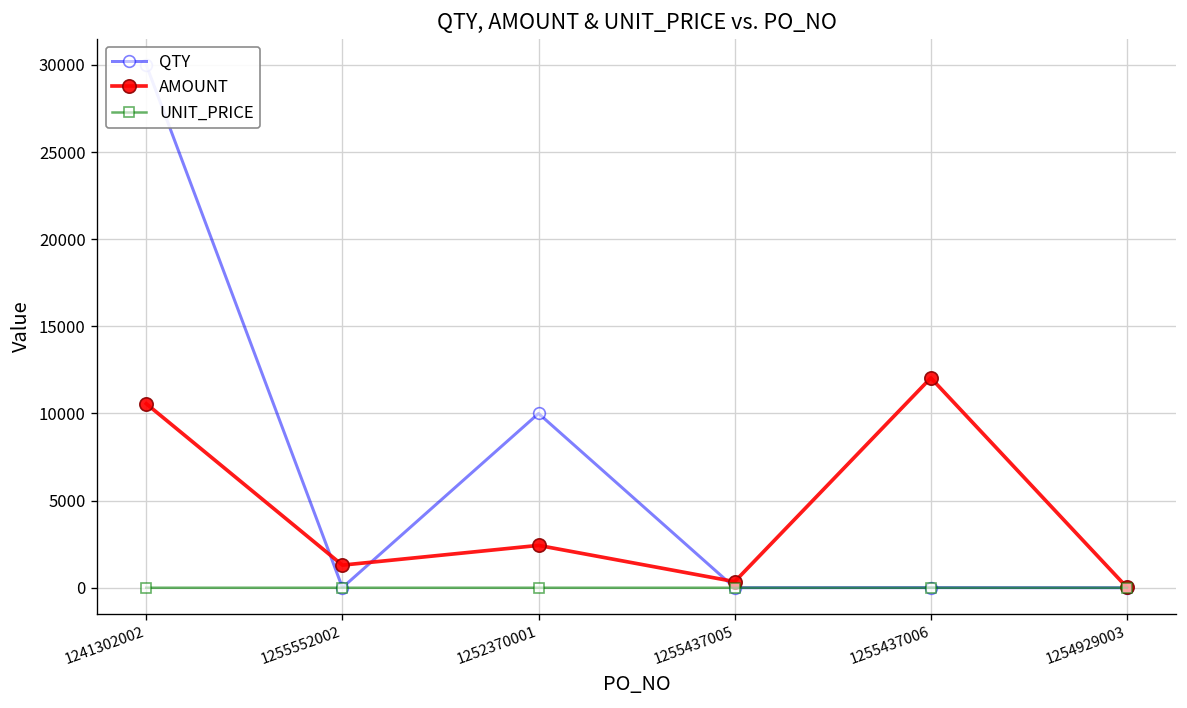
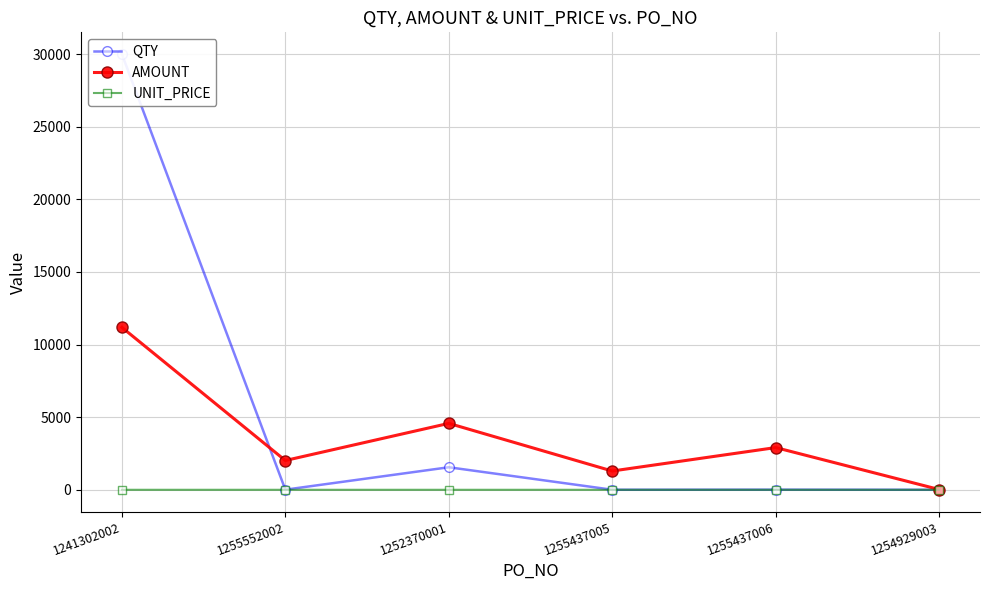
AMOUNT, 1241302002: 10600 -> 11200
AMOUNT, 1255552002: 1300 -> 2000
QTY, 1252370001: 10000 -> 1600
AMOUNT, 1252370001: 2400 -> 4600
AMOUNT, 1255437005: 400 -> 1300
AMOUNT, 1255437006: 12000 -> 2900
